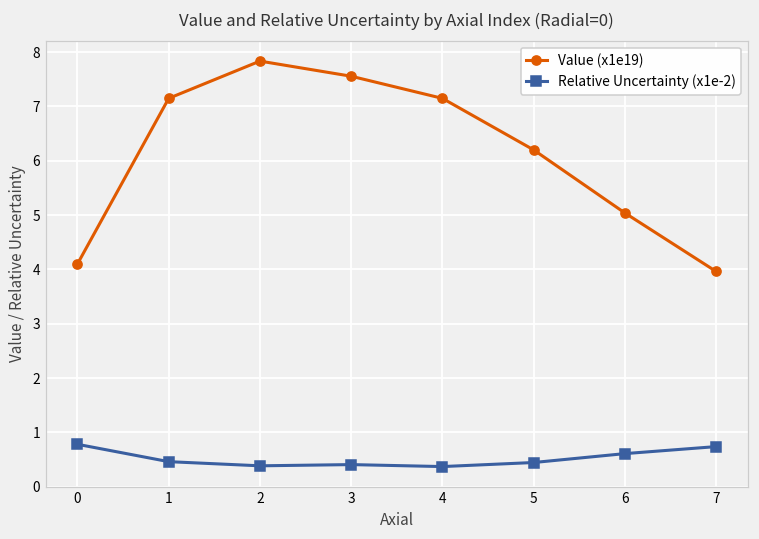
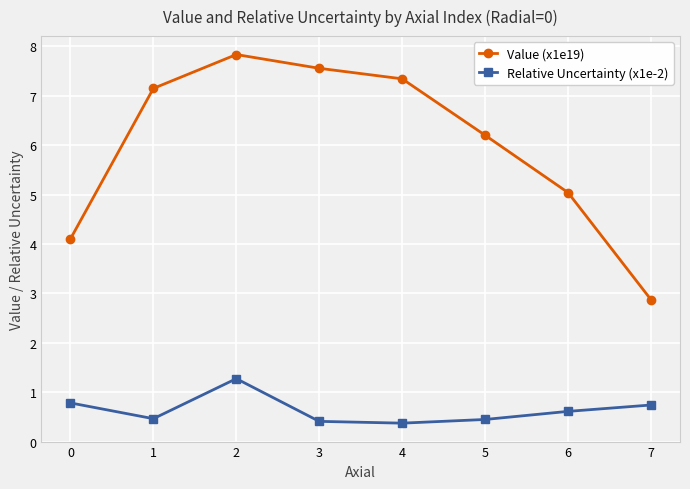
Relative Uncertainty (x1e-2), 2: 0.4 -> 1.3
Value (x1e19), 4: 7.1 -> 7.3
Value (x1e19), 7: 4.0 -> 2.9
